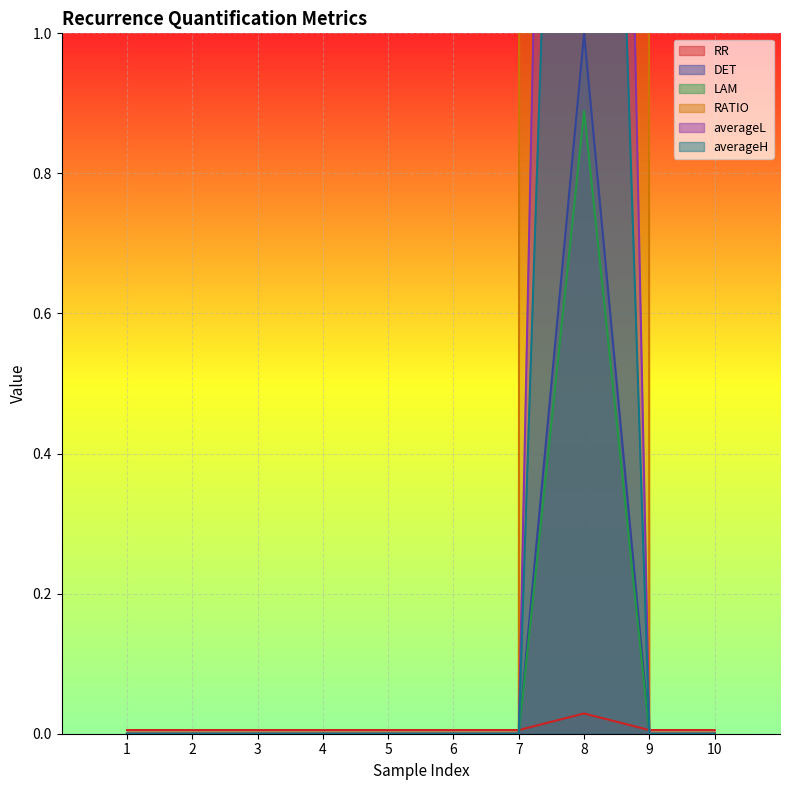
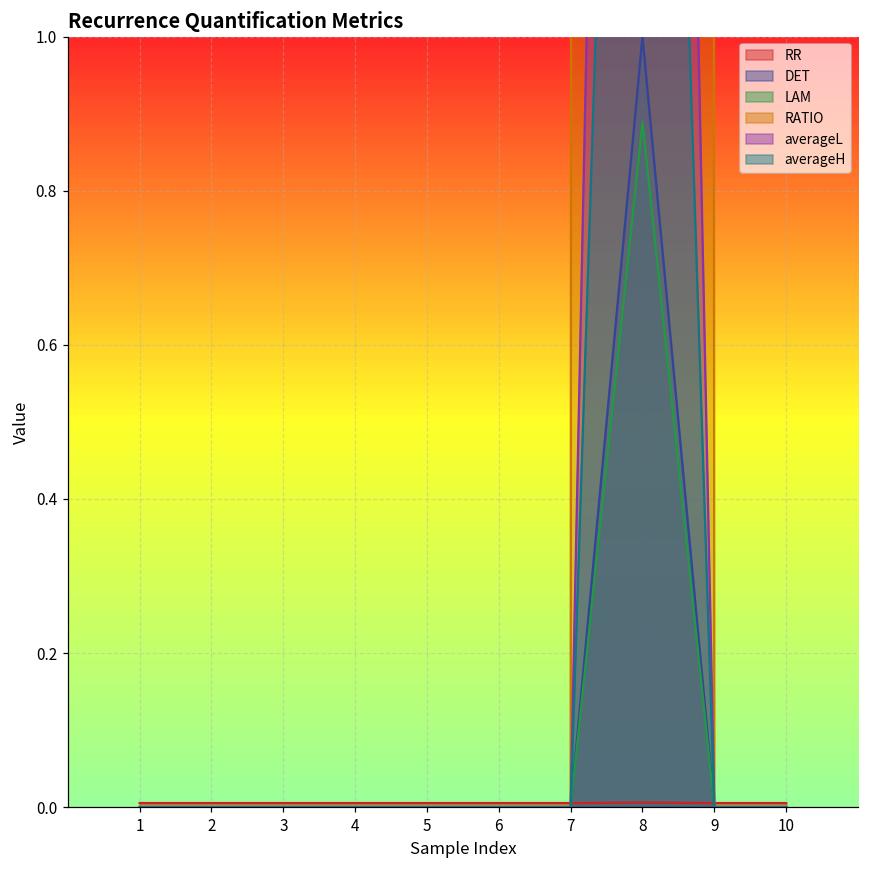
RR, 8: 0.03 -> 0.01
